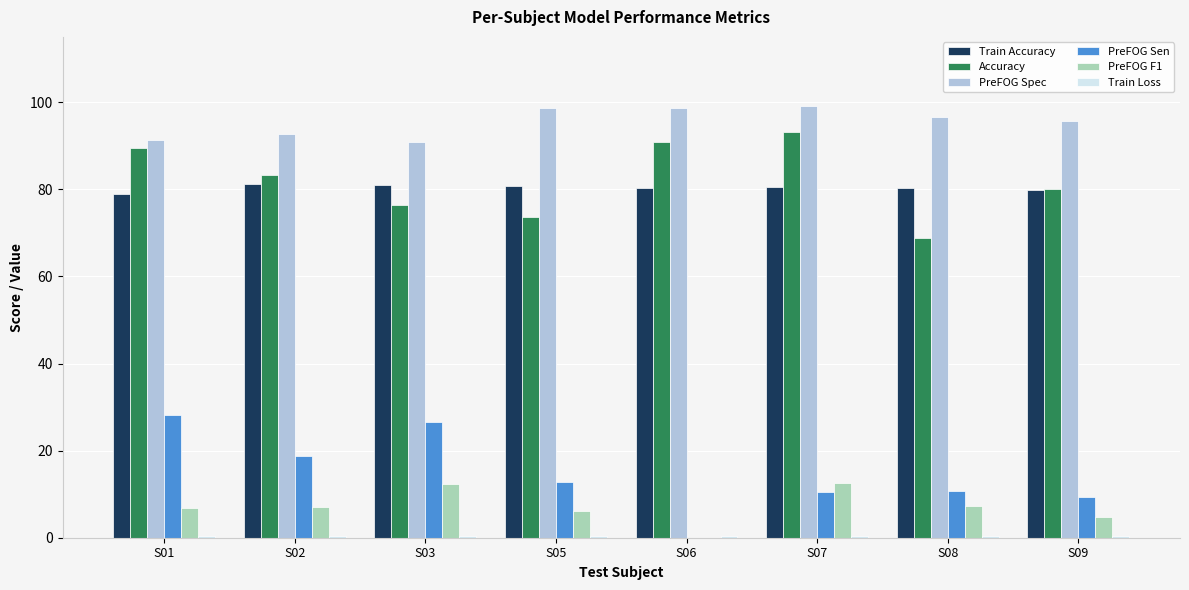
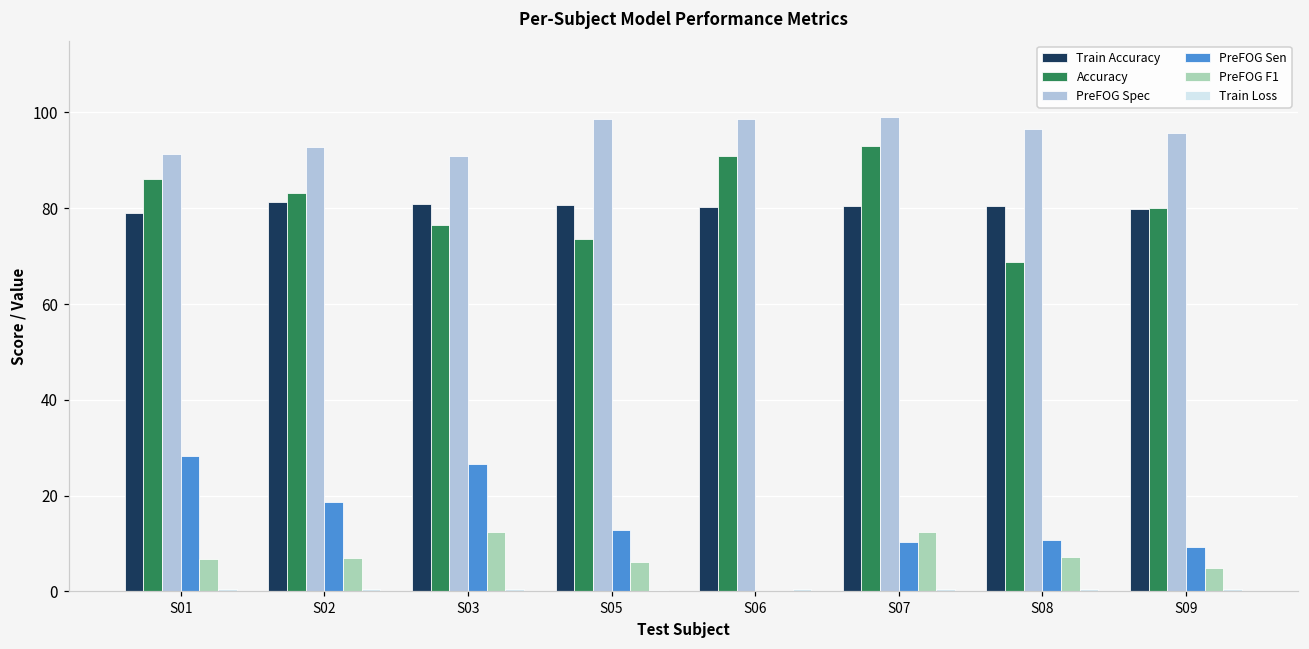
Accuracy, S01: 90 -> 86
